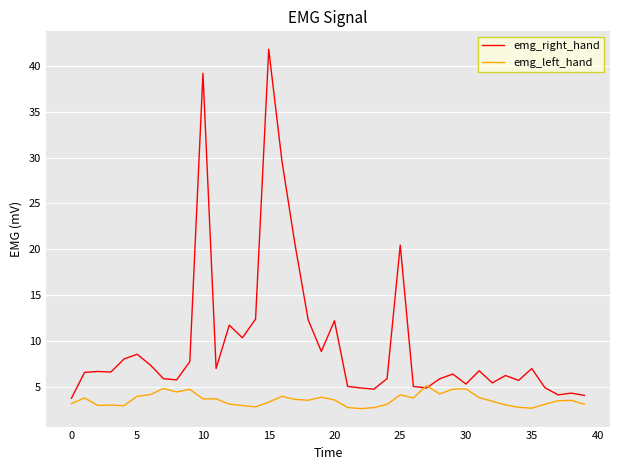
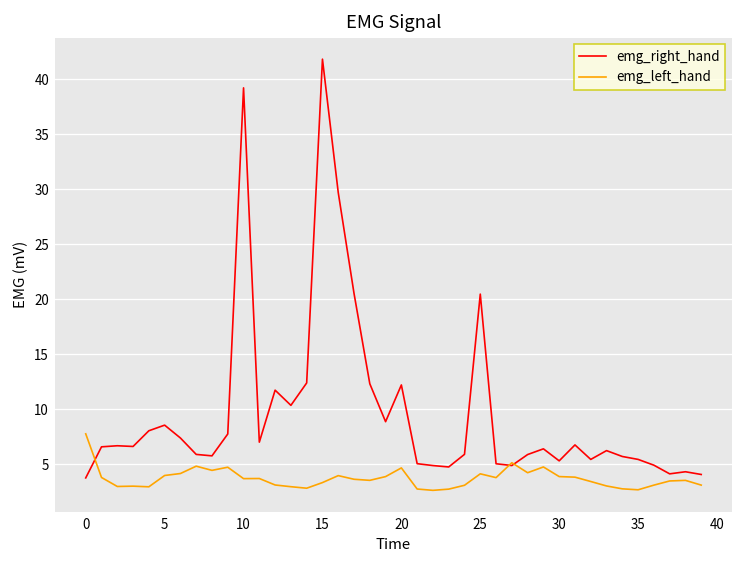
emg_left_hand, 0: 3 -> 8
emg_left_hand, 20: 4 -> 5
emg_left_hand, 30: 5 -> 4
emg_right_hand, 35: 7 -> 5
